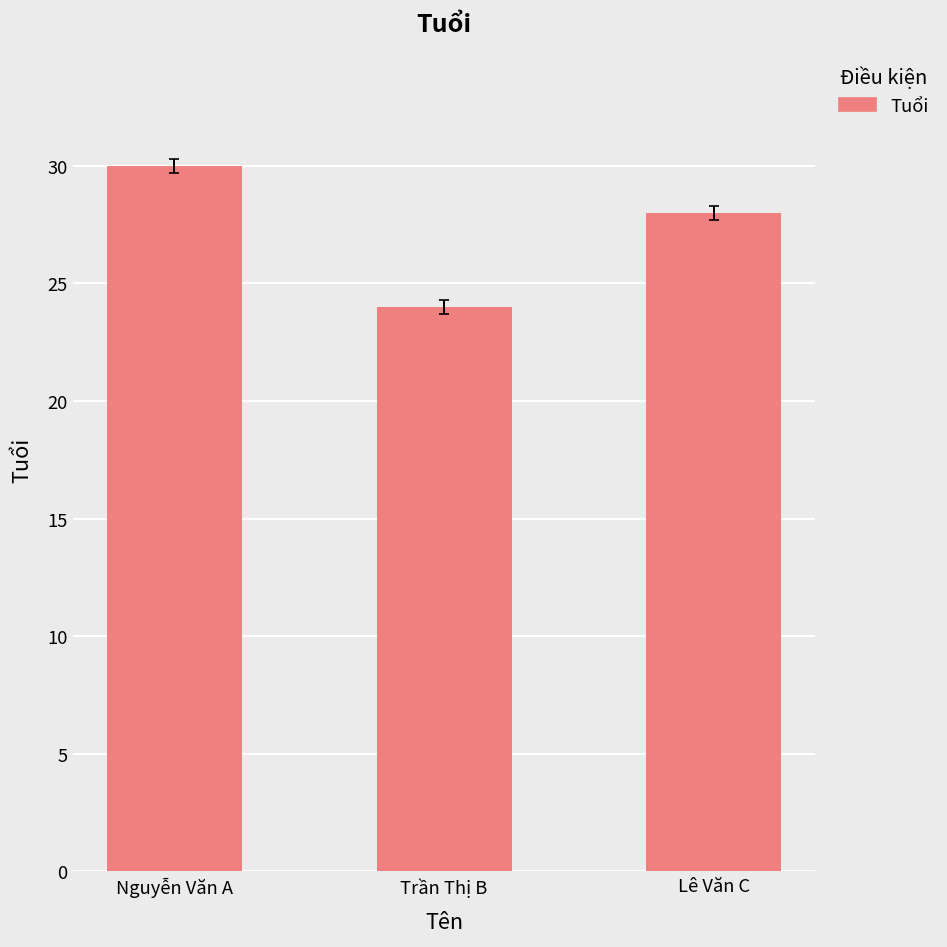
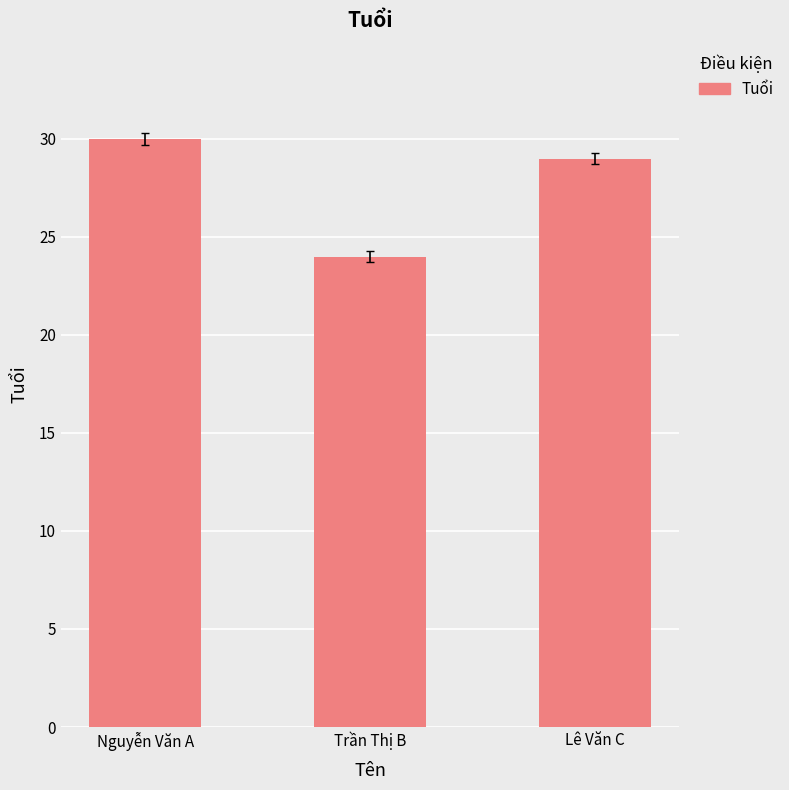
Tuổi, Lê Văn C: 28 -> 29
